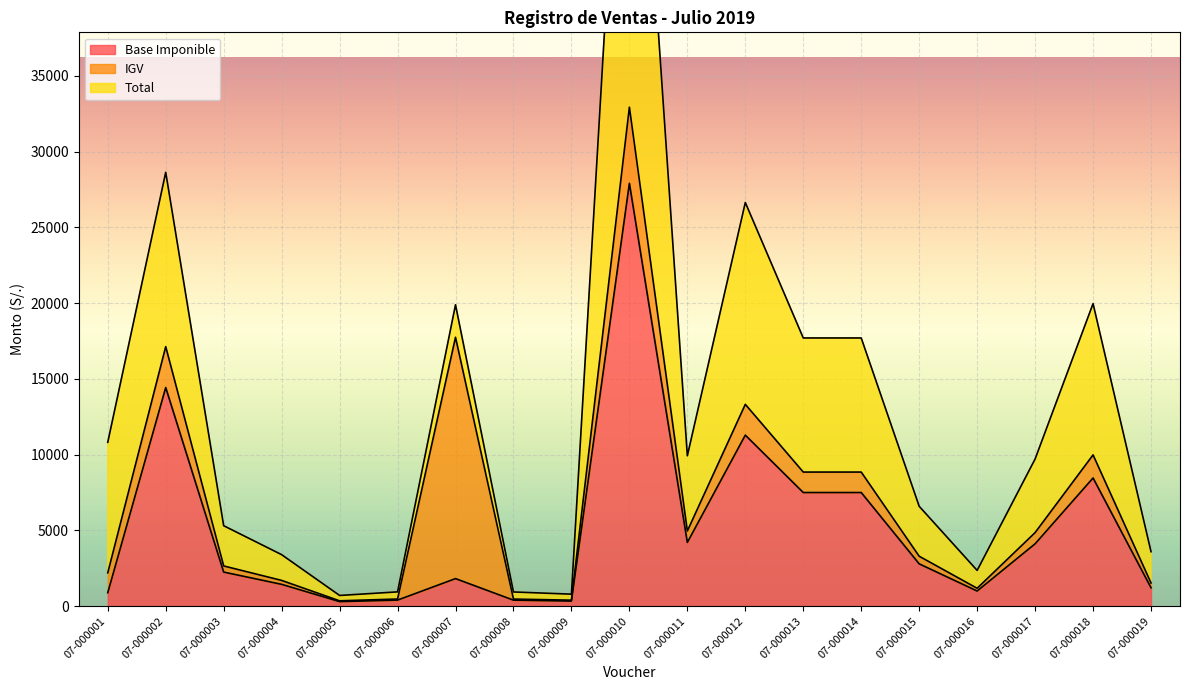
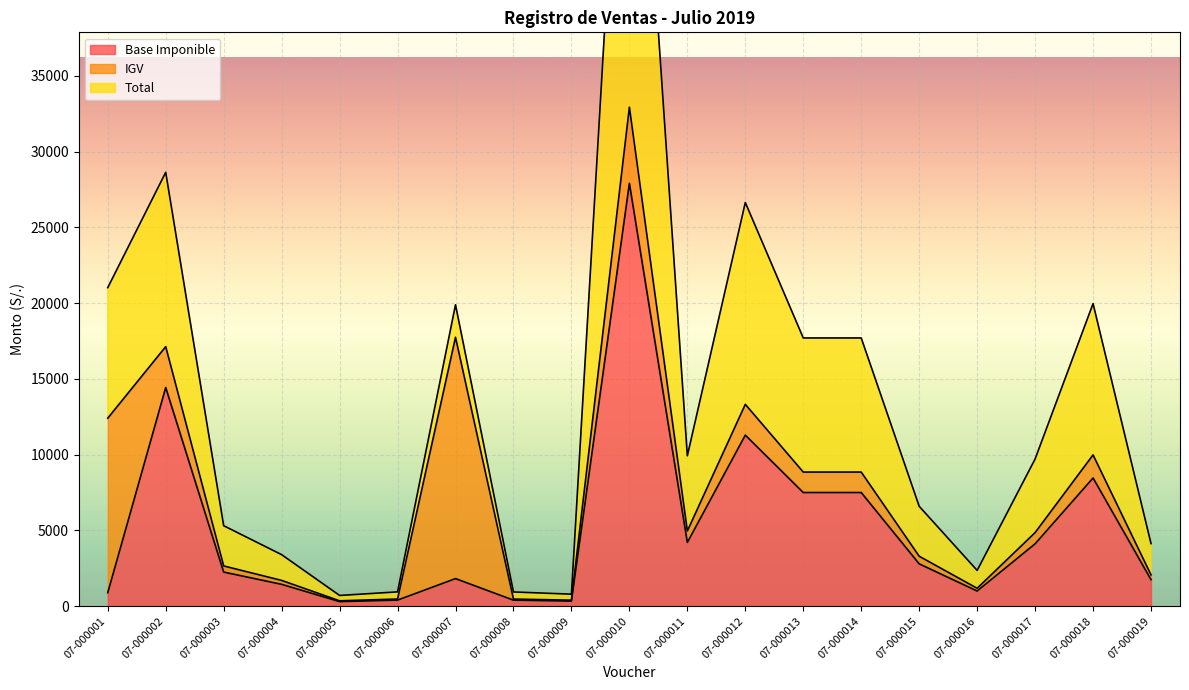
IGV, 07-000001: 1300 -> 11500
Base Imponible, 07-000019: 1200 -> 1800
